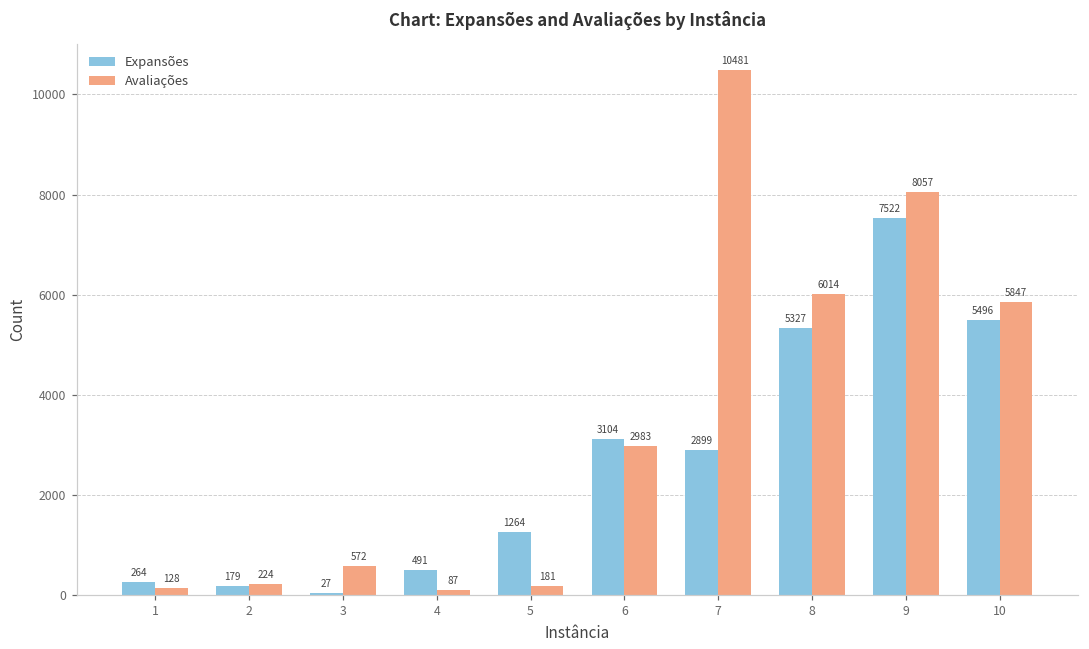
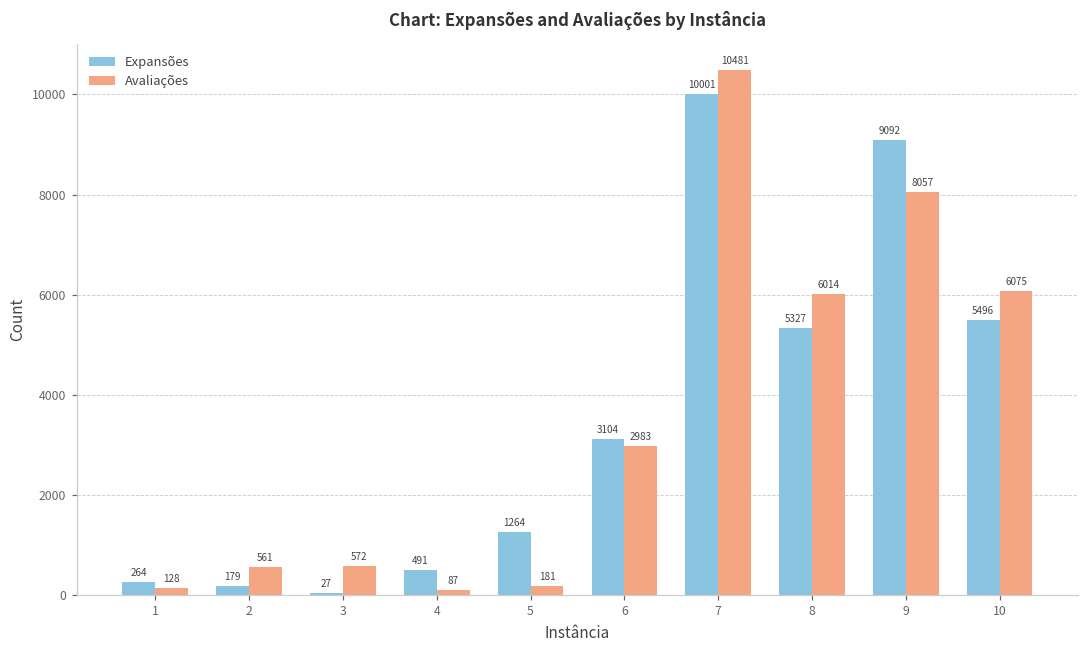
Avaliações, 2: 224 -> 561
Expansões, 7: 2899 -> 10001
Expansões, 9: 7522 -> 9092
Avaliações, 10: 5847 -> 6075
